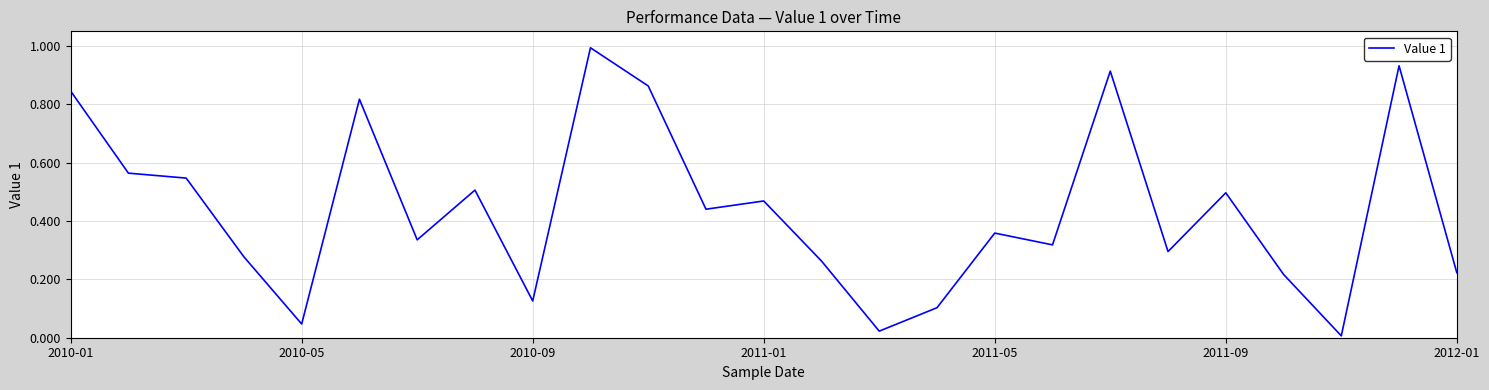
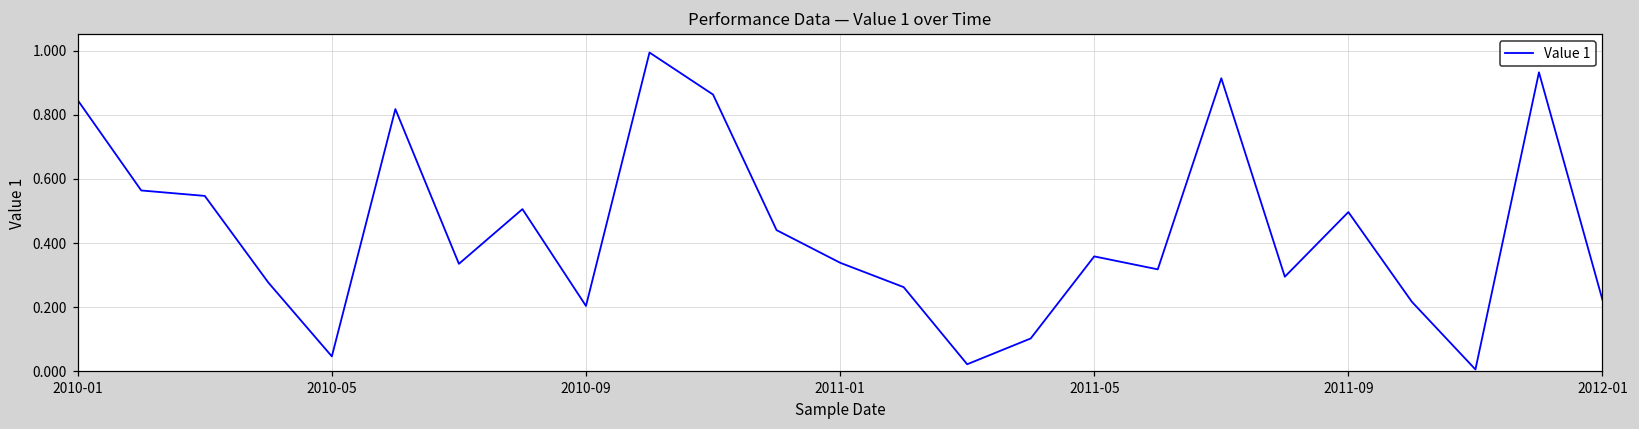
2010-09: 0.13 -> 0.20
2011-01: 0.47 -> 0.34
